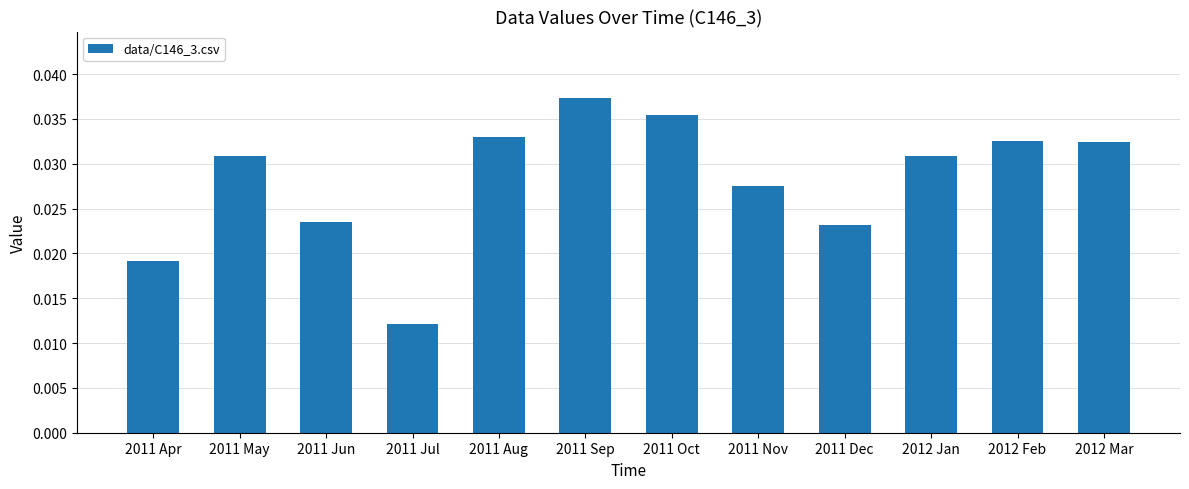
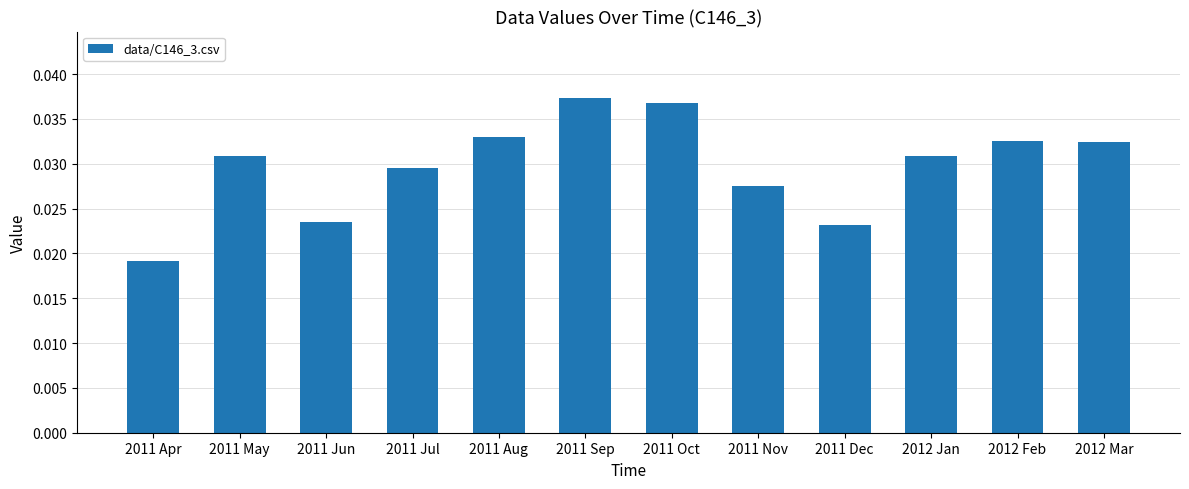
2011 Jul: 0.012 -> 0.030
2011 Oct: 0.035 -> 0.037
